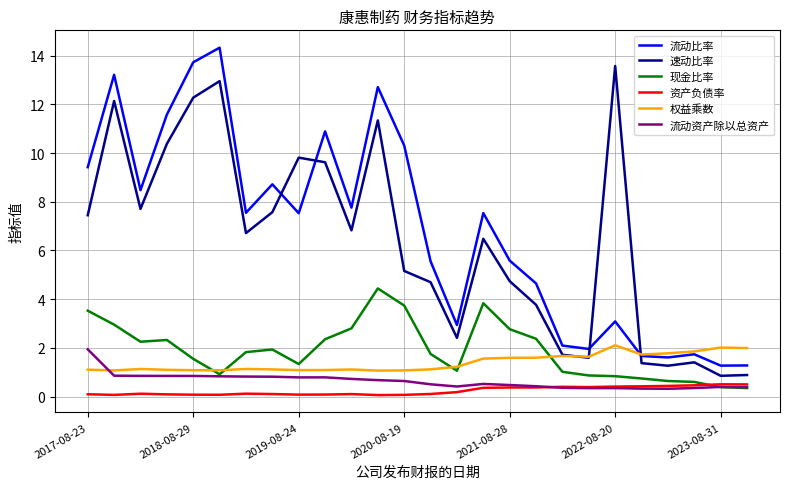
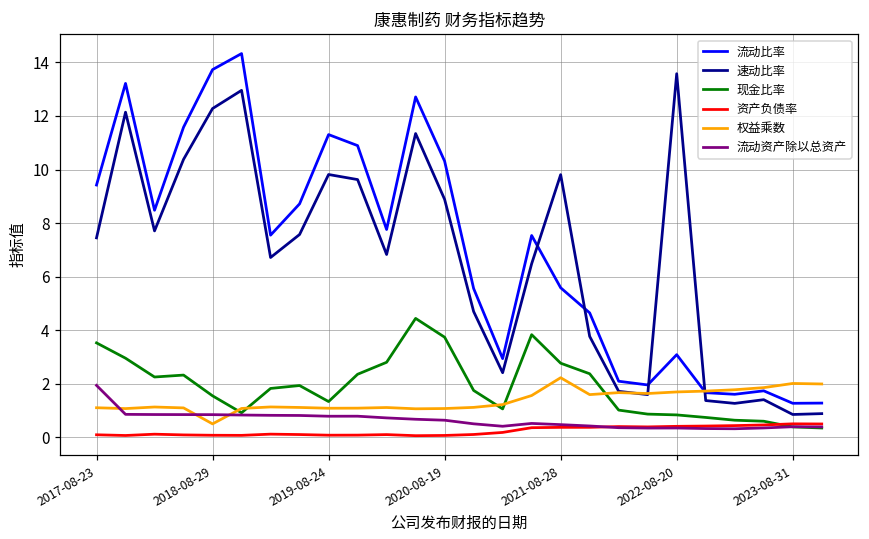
权益乘数, 2018-08-29: 1.1 -> 0.5
流动比率, 2019-08-24: 7.5 -> 11.3
速动比率, 2020-08-19: 5.2 -> 8.9
速动比率, 2021-08-28: 4.7 -> 9.8
权益乘数, 2021-08-28: 1.6 -> 2.2
权益乘数, 2022-08-20: 2.1 -> 1.7
